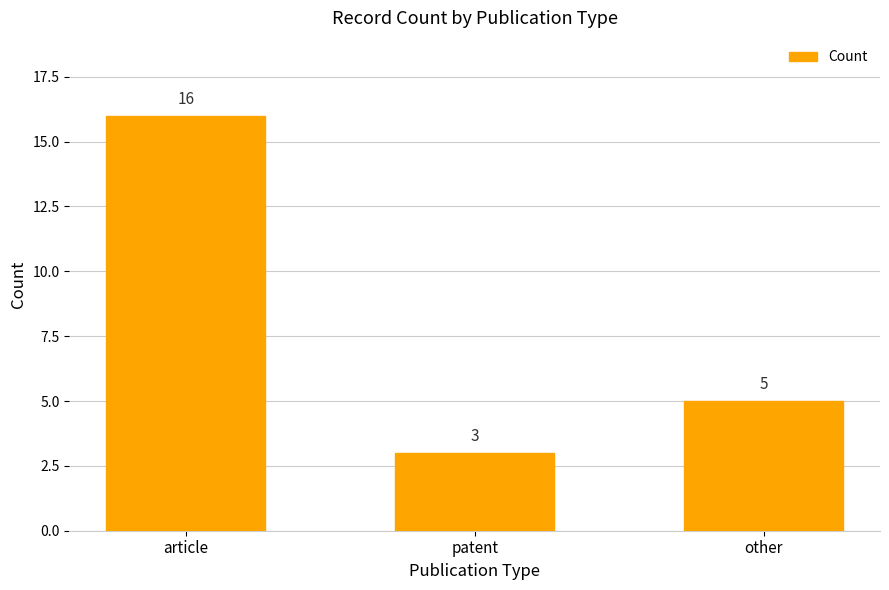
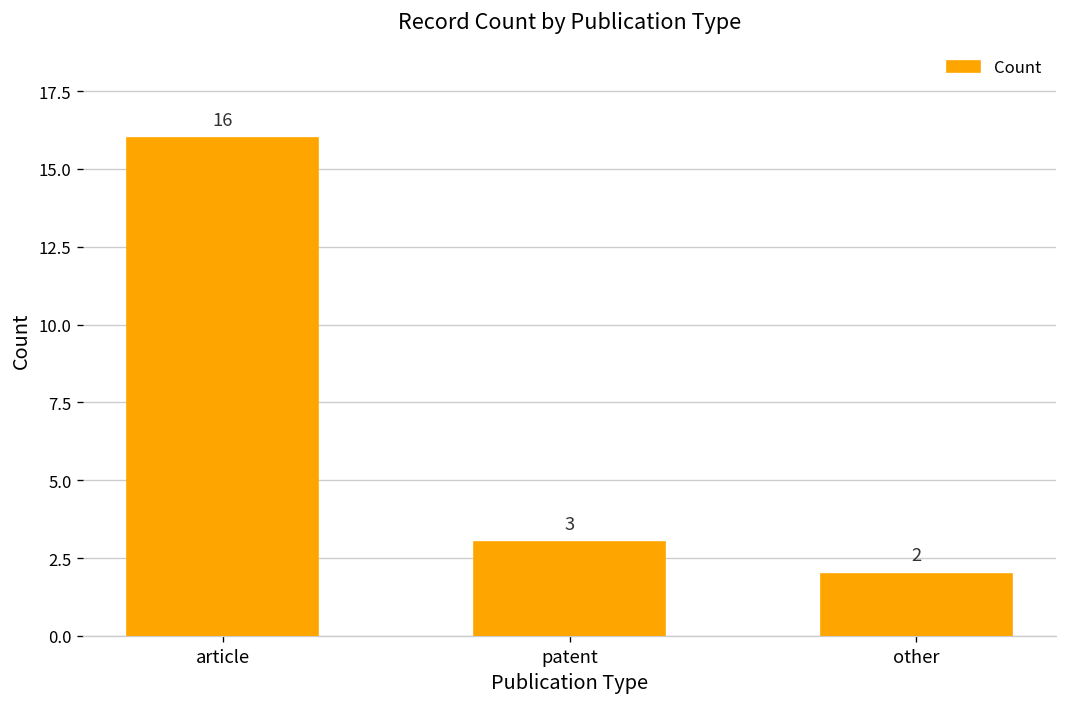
other: 5 -> 2
